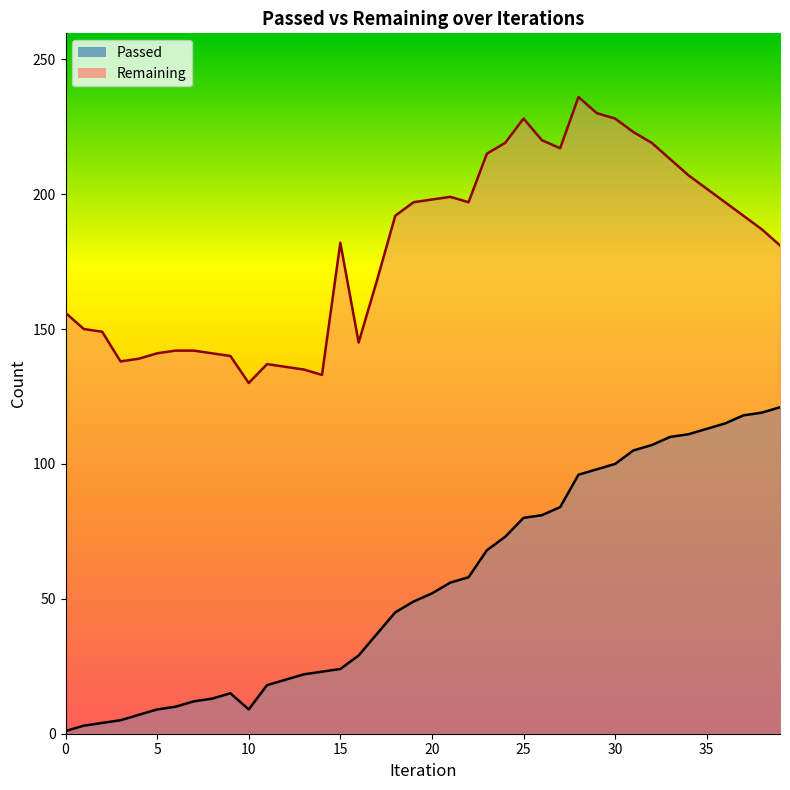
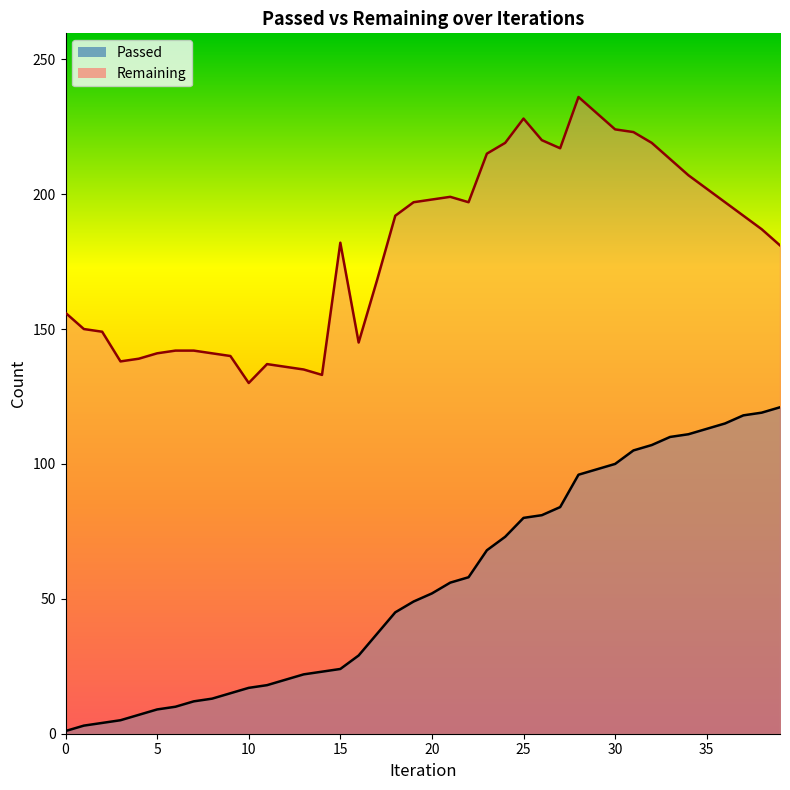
Passed, 10: 9 -> 17
Remaining, 30: 228 -> 224
